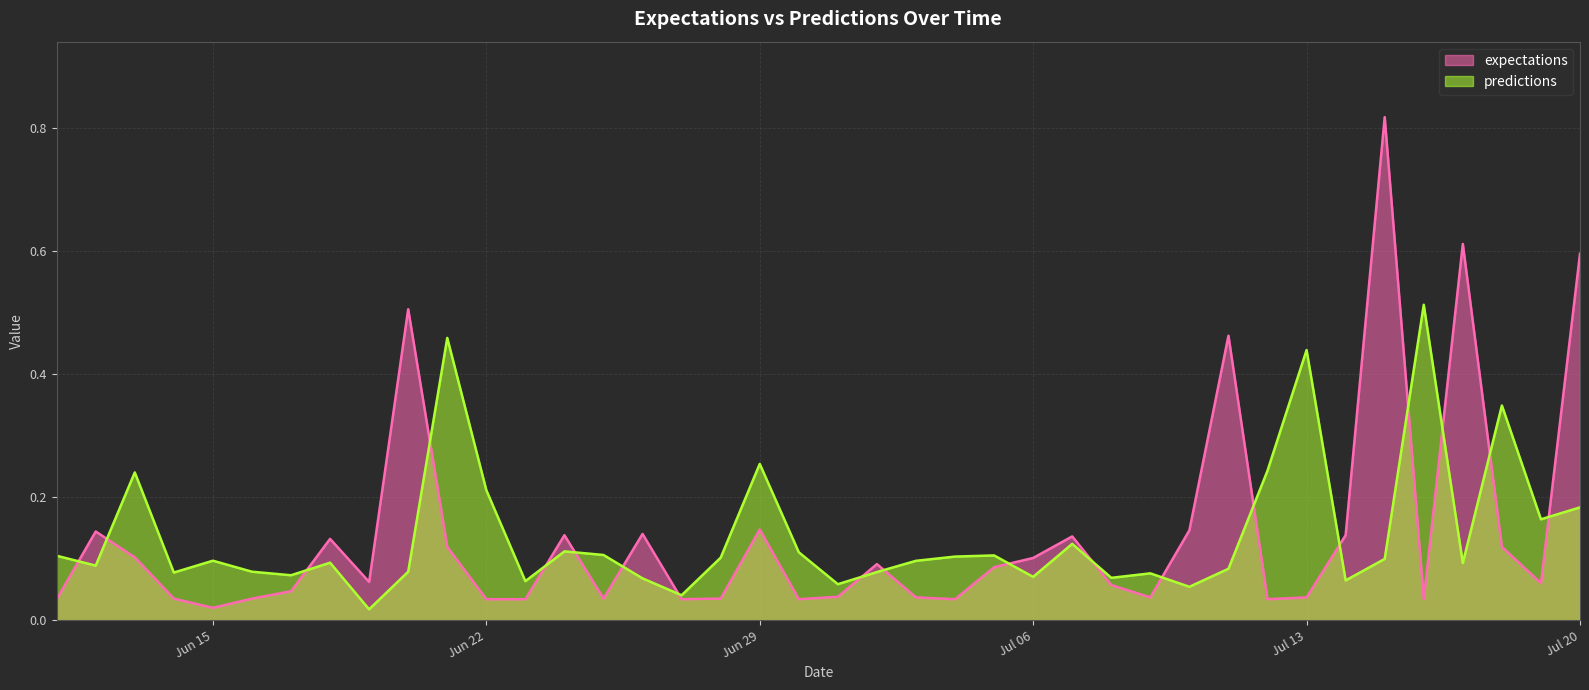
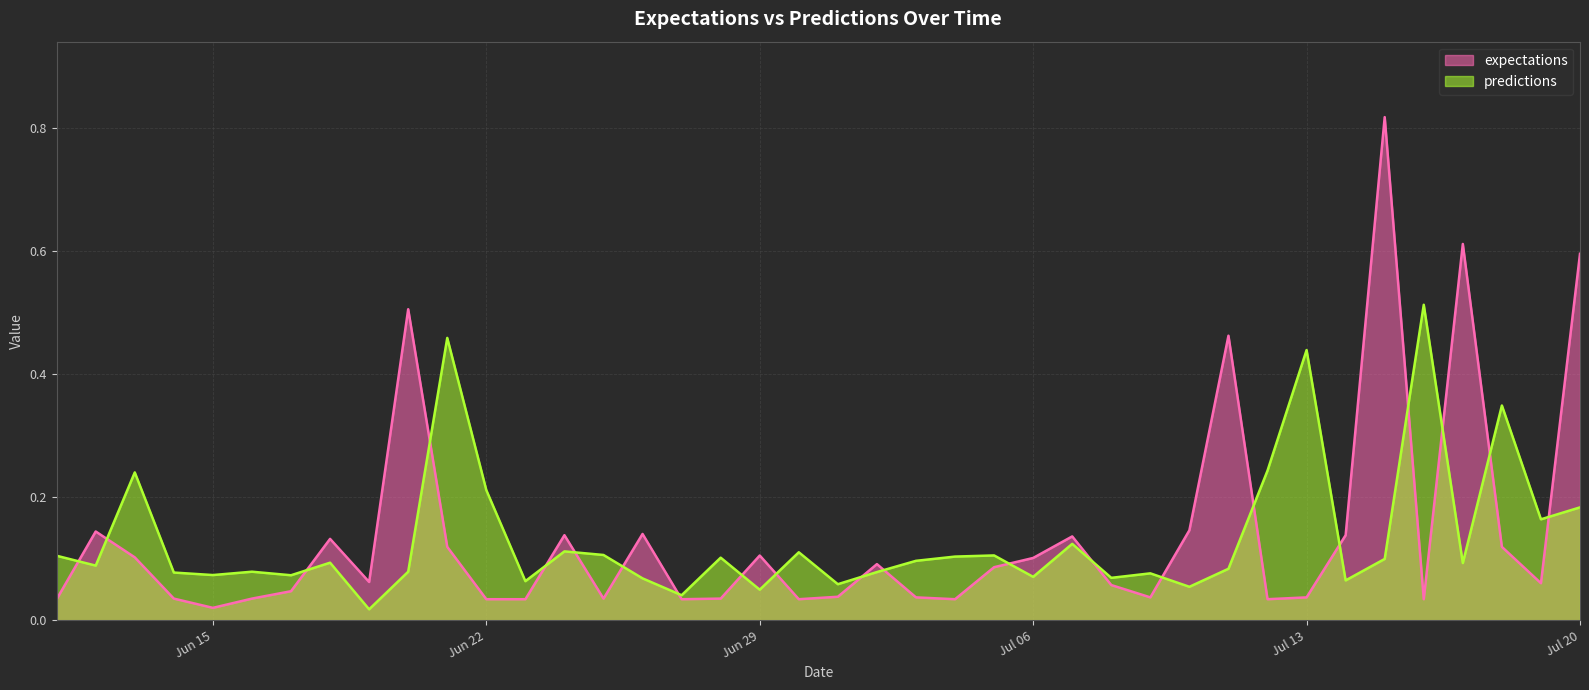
predictions, Jun 15: 0.10 -> 0.07
expectations, Jun 29: 0.15 -> 0.10
predictions, Jun 29: 0.25 -> 0.05
